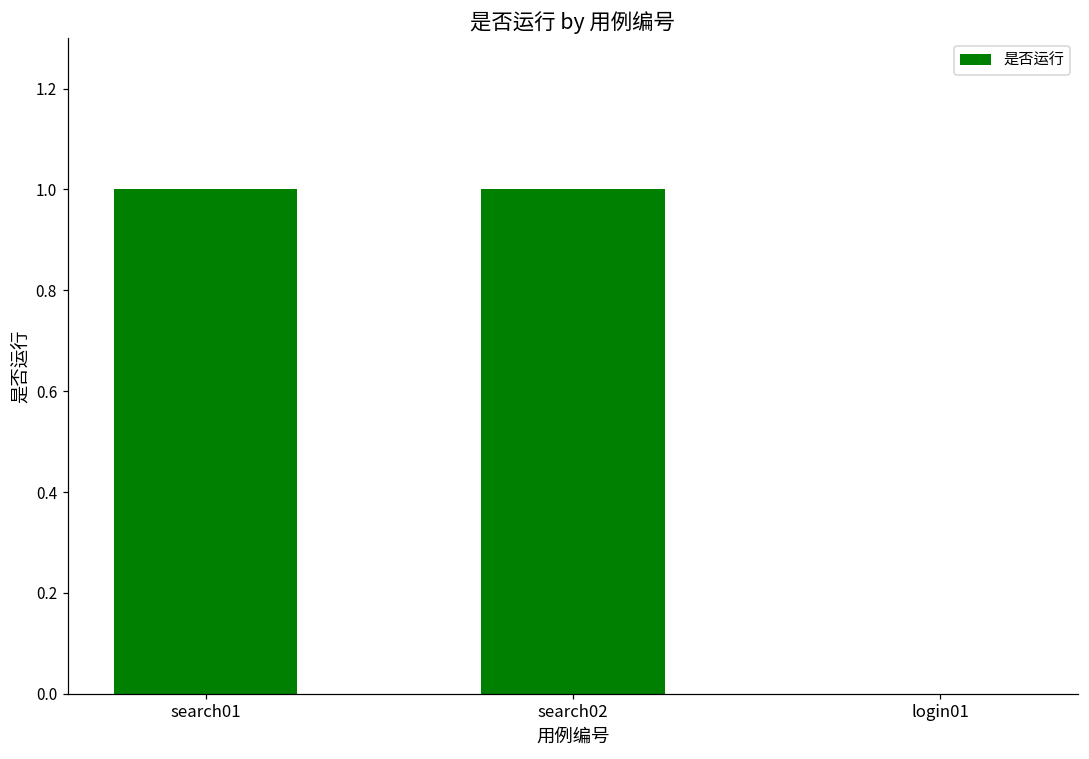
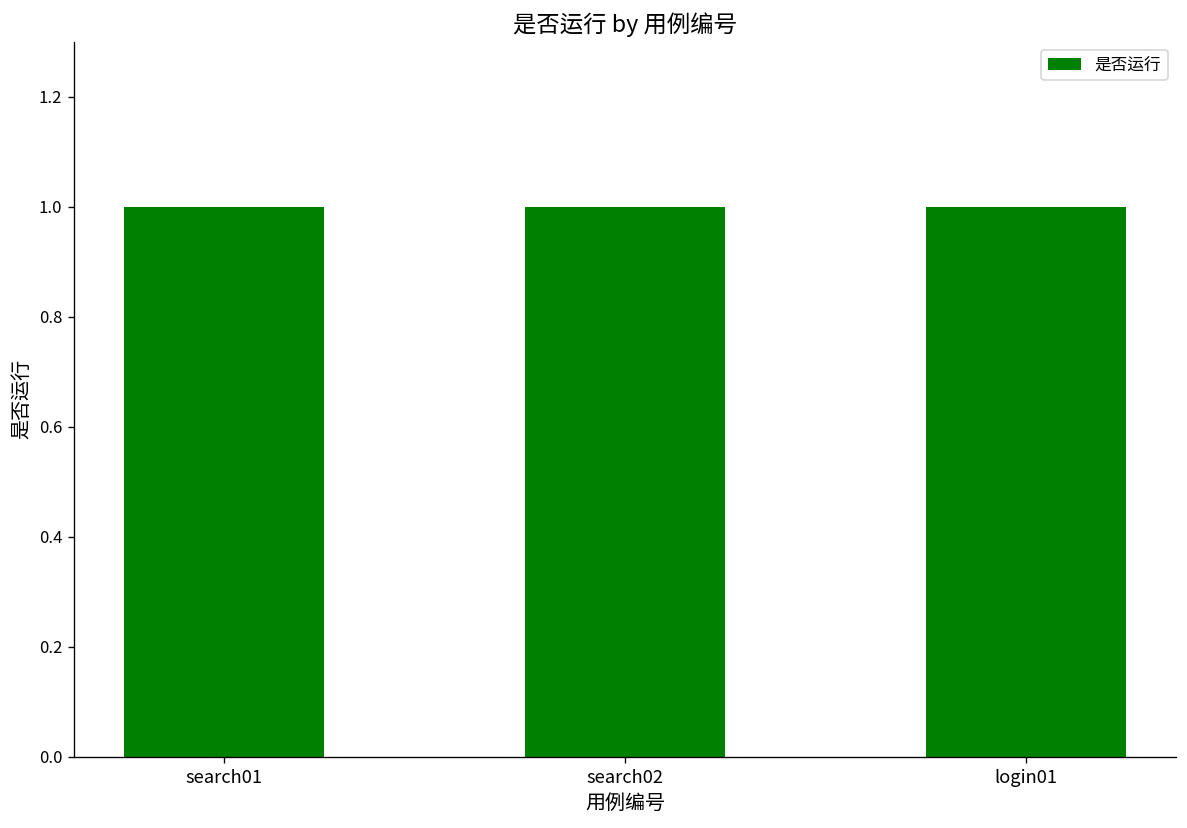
login01: 0 -> 1
